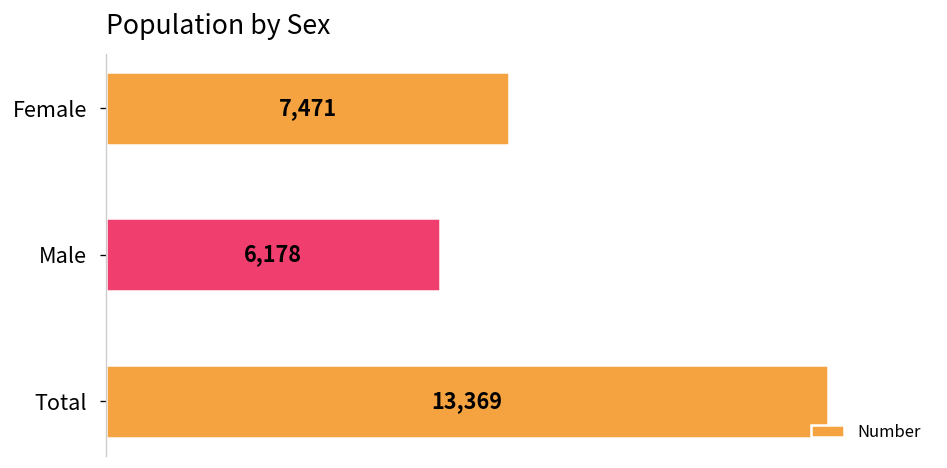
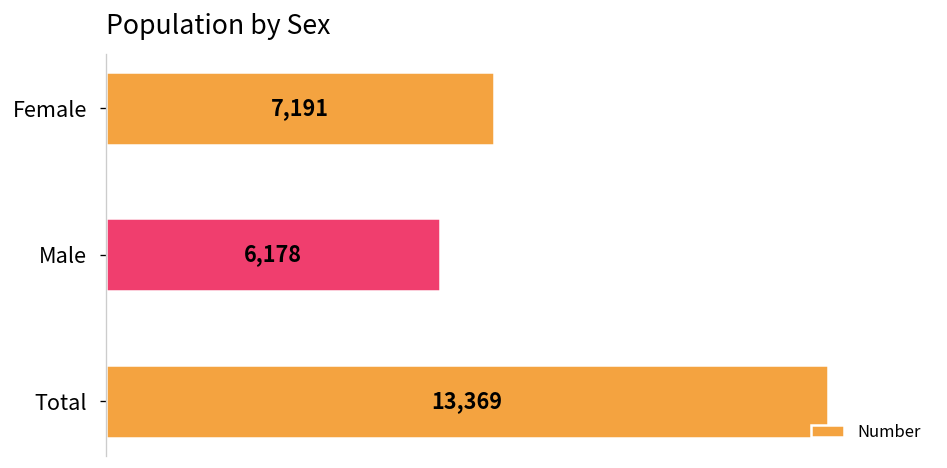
Female: 7,471 -> 7,191
